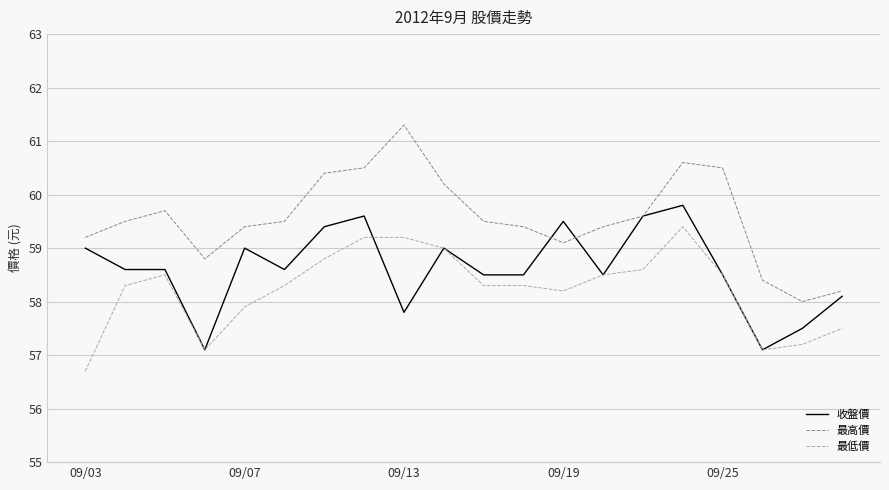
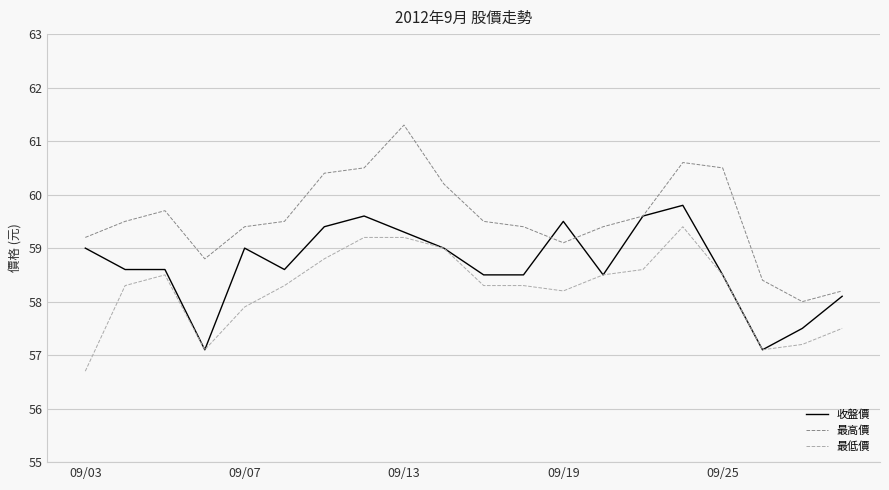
收盤價, 09/13: 57.8 -> 59.3
